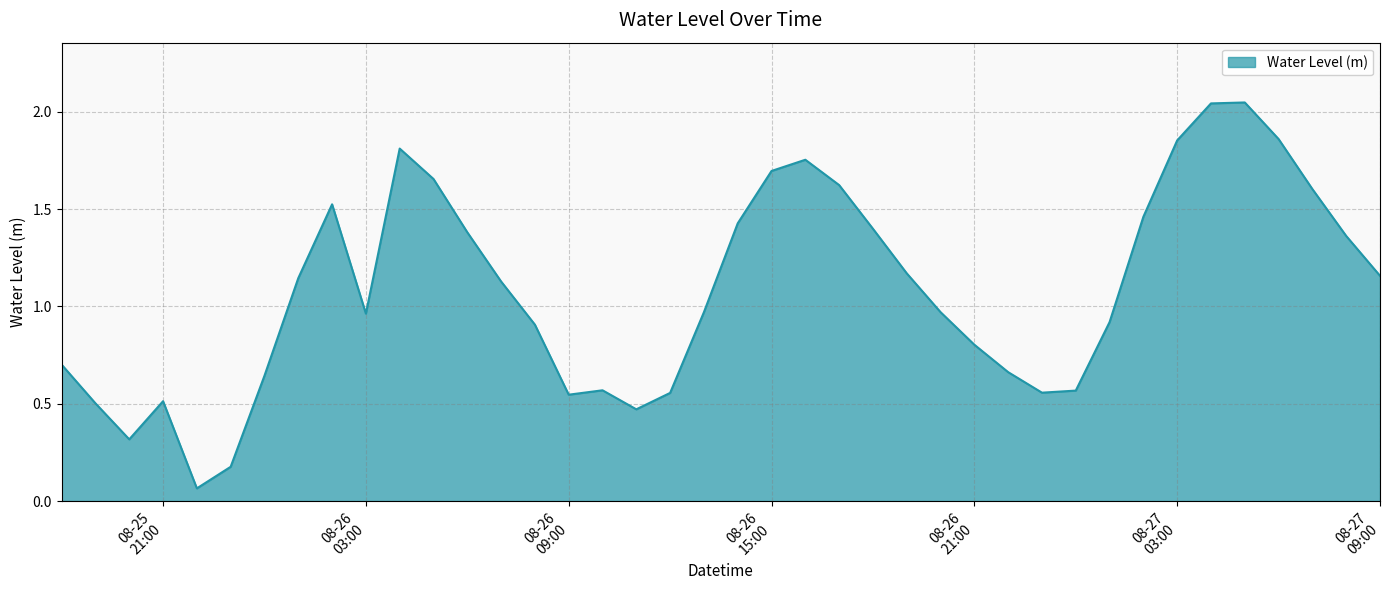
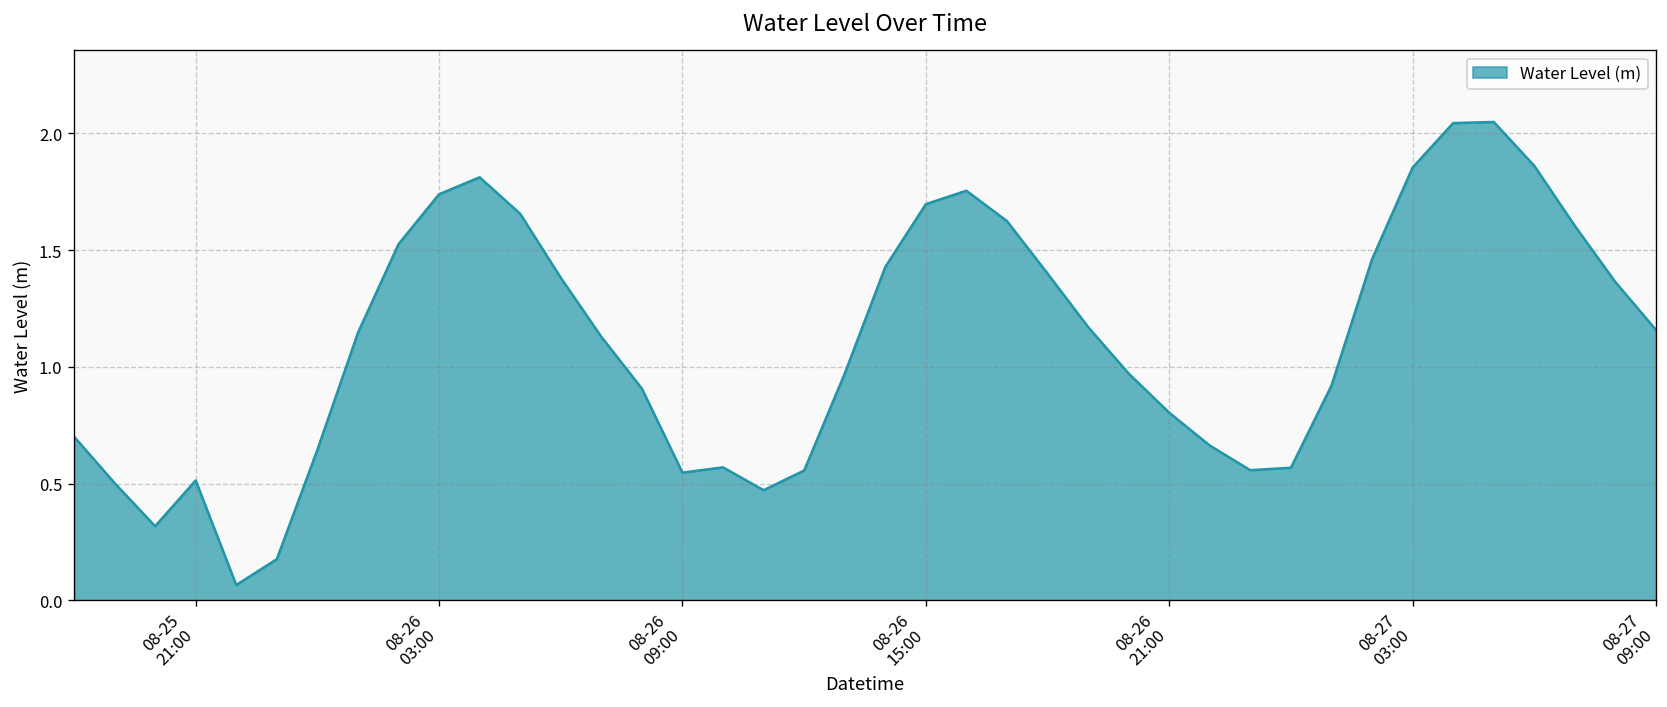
08-26 03:00: 0.96 -> 1.74
